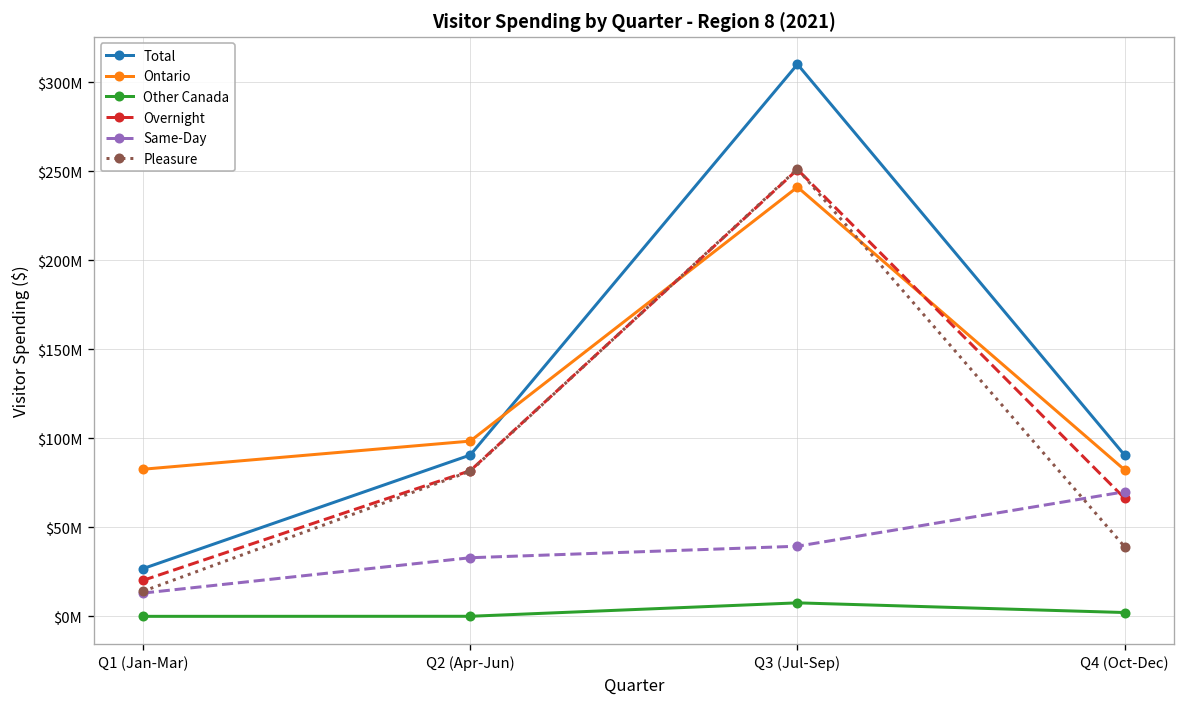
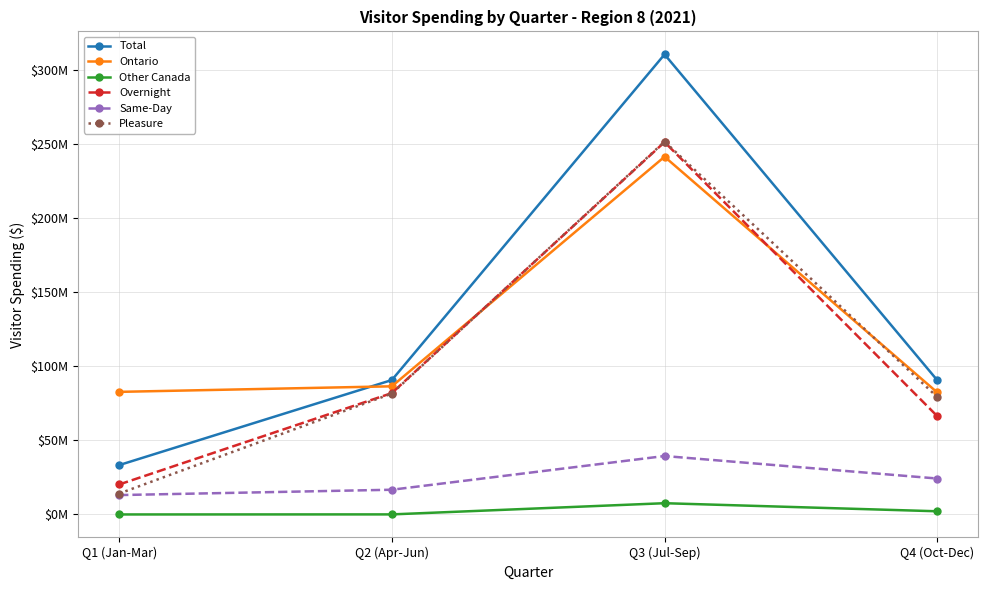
Total, Q1 (Jan-Mar): $27000000 -> $33000000
Ontario, Q2 (Apr-Jun): $98000000 -> $86000000
Same-Day, Q2 (Apr-Jun): $33000000 -> $17000000
Same-Day, Q4 (Oct-Dec): $70000000 -> $24000000
Pleasure, Q4 (Oct-Dec): $39000000 -> $79000000
